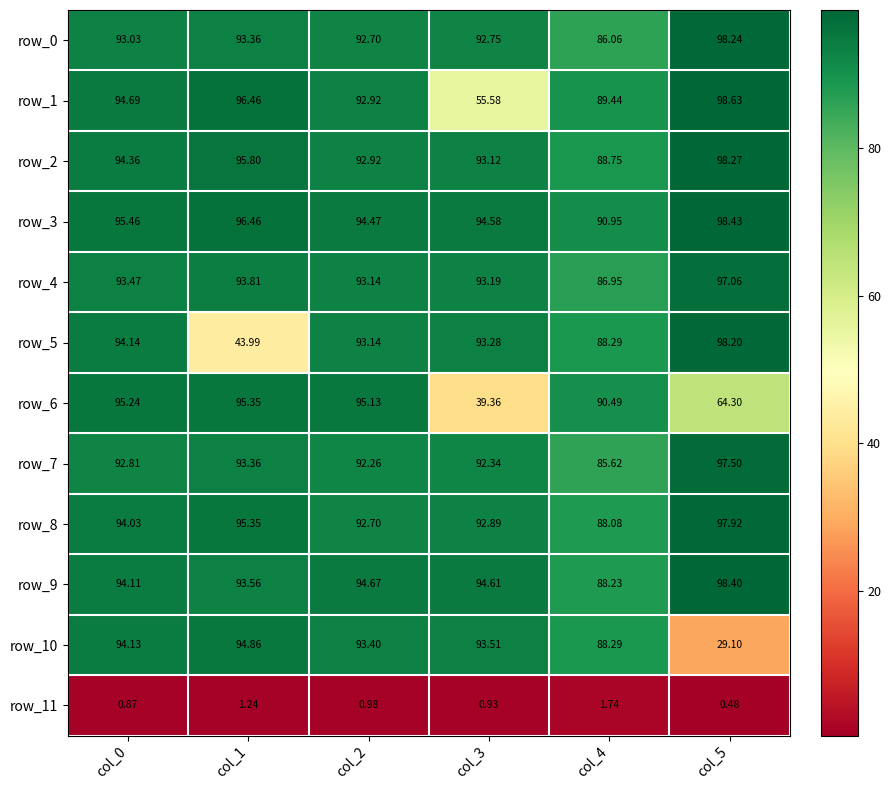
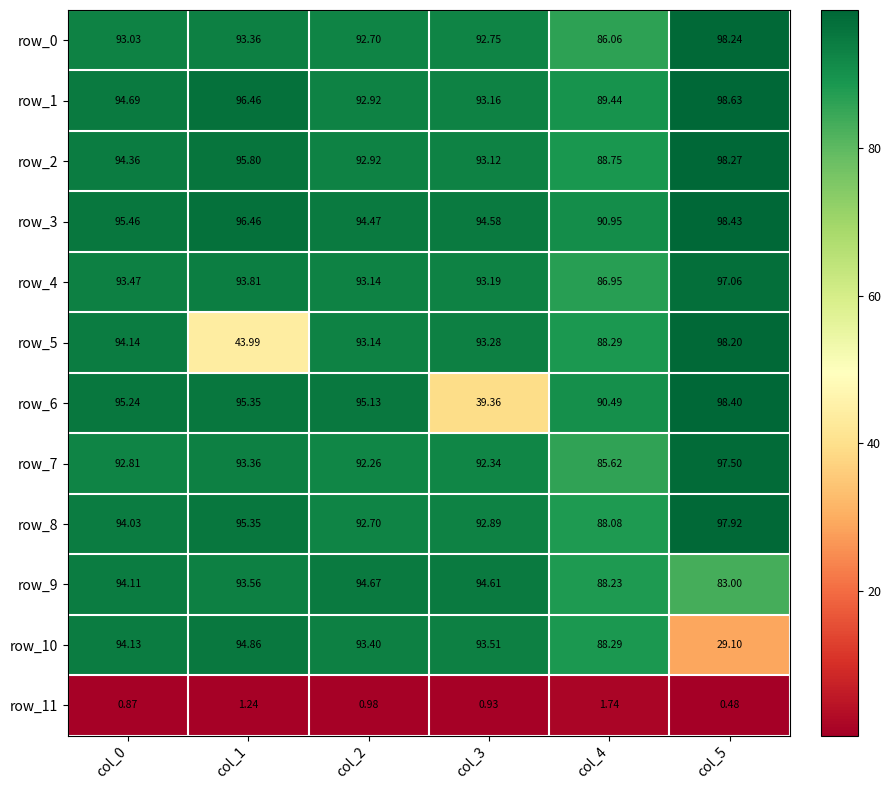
row_1, col_3: 55.58 -> 93.16
row_6, col_5: 64.30 -> 98.40
row_9, col_5: 98.40 -> 83.00
